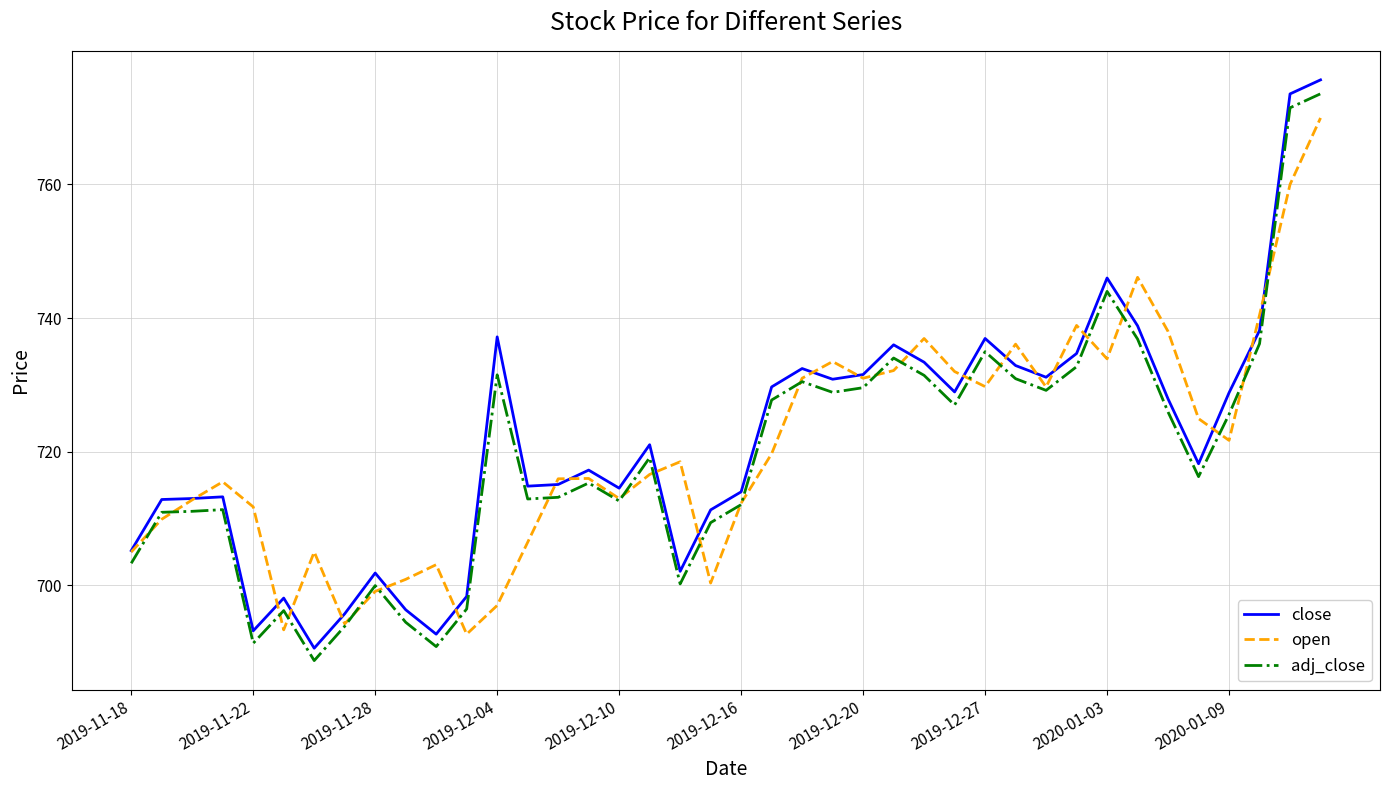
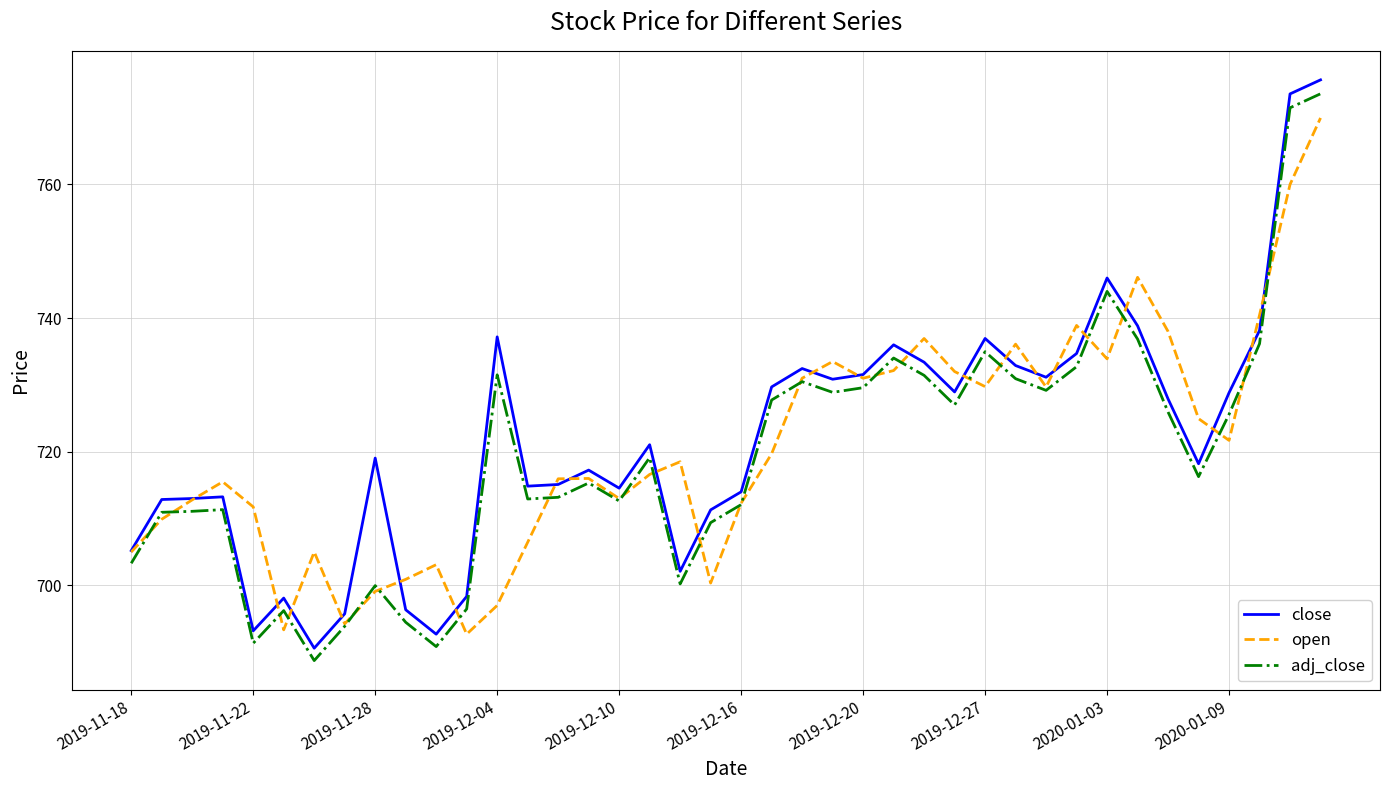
close, 2019-11-28: 702 -> 719
